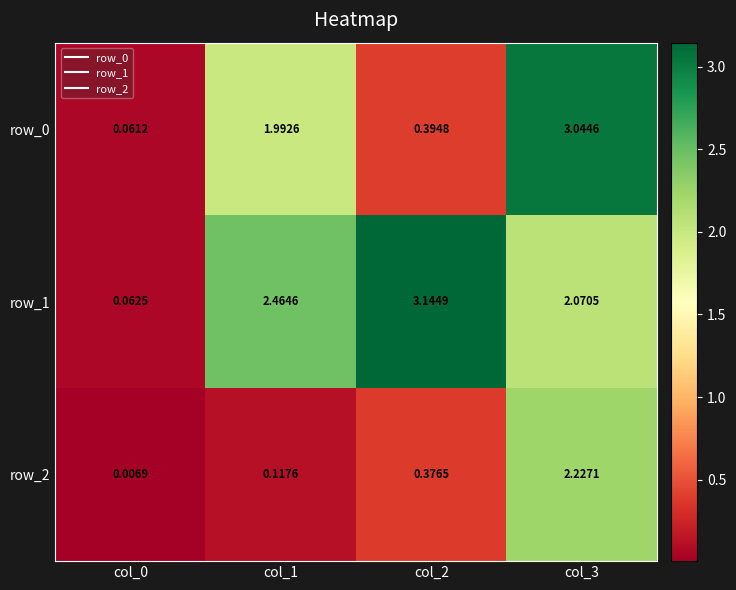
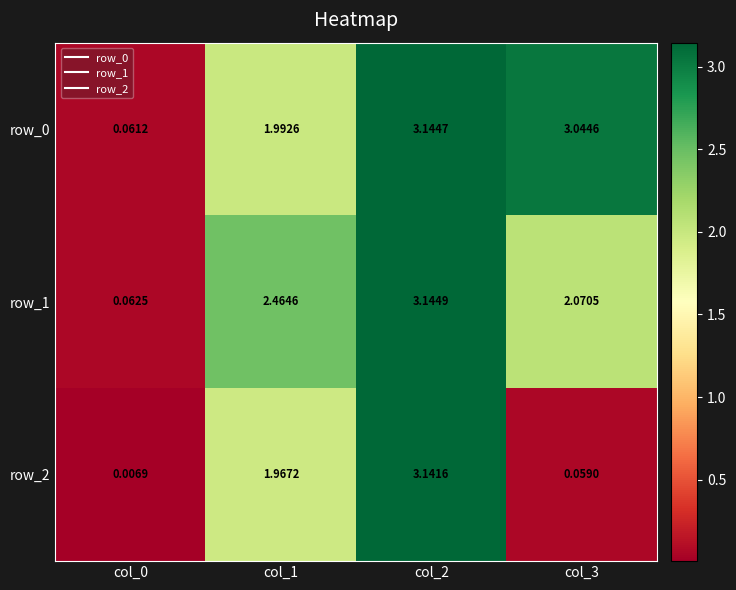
row_0, col_2: 0.3948 -> 3.1447
row_2, col_1: 0.1176 -> 1.9672
row_2, col_2: 0.3765 -> 3.1416
row_2, col_3: 2.2271 -> 0.0590
